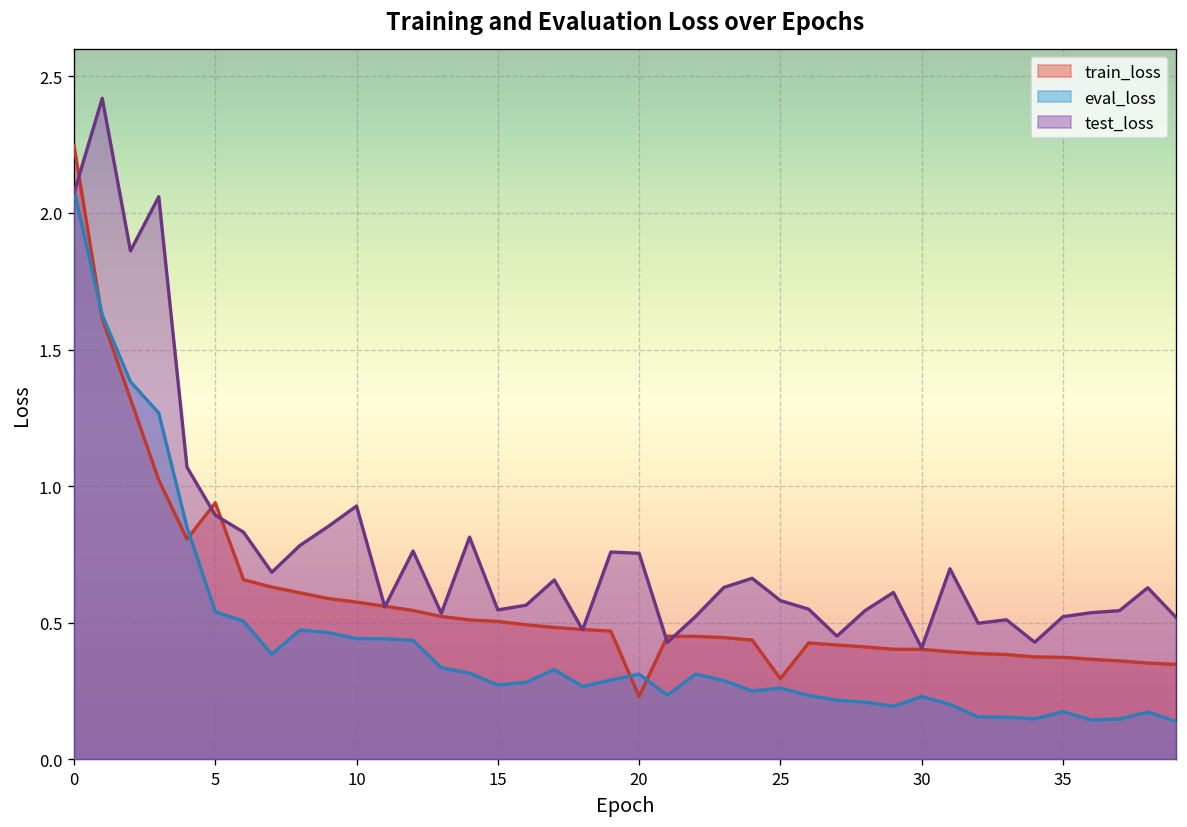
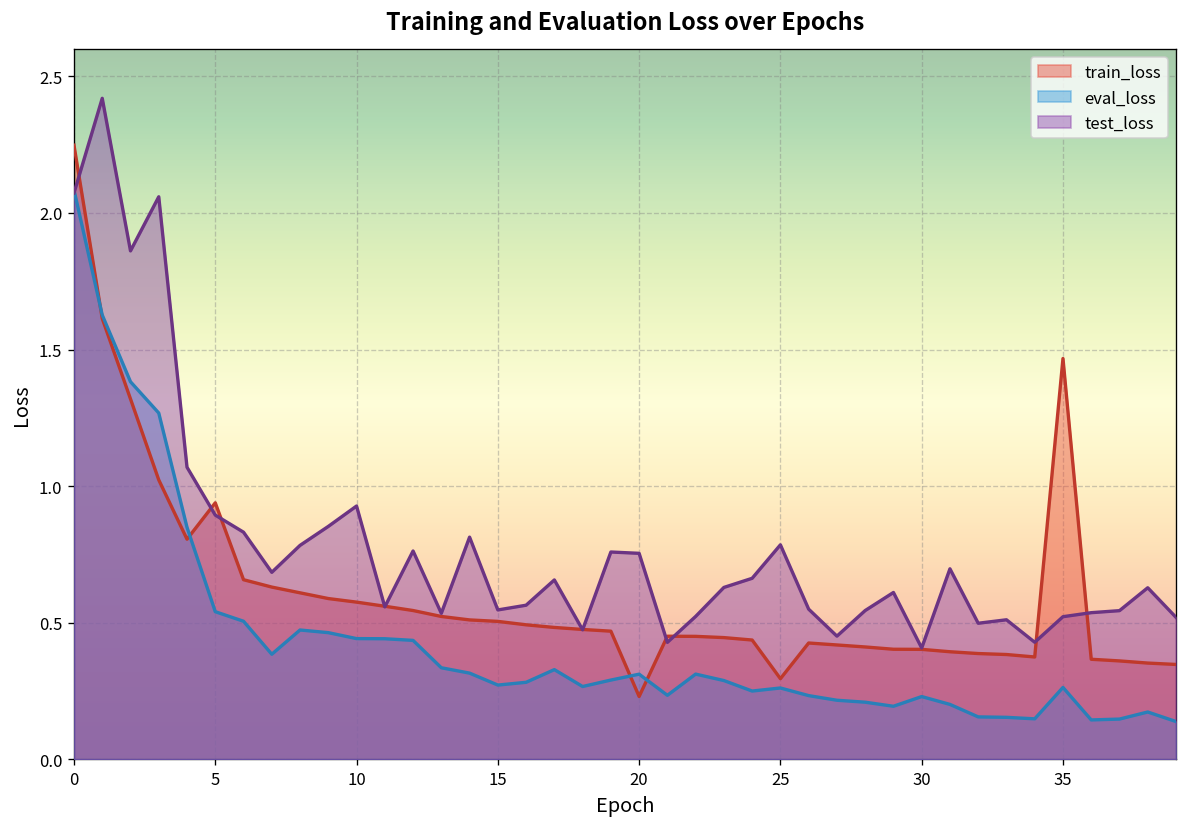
test_loss, 25: 0.58 -> 0.79
train_loss, 35: 0.37 -> 1.47
eval_loss, 35: 0.17 -> 0.26
